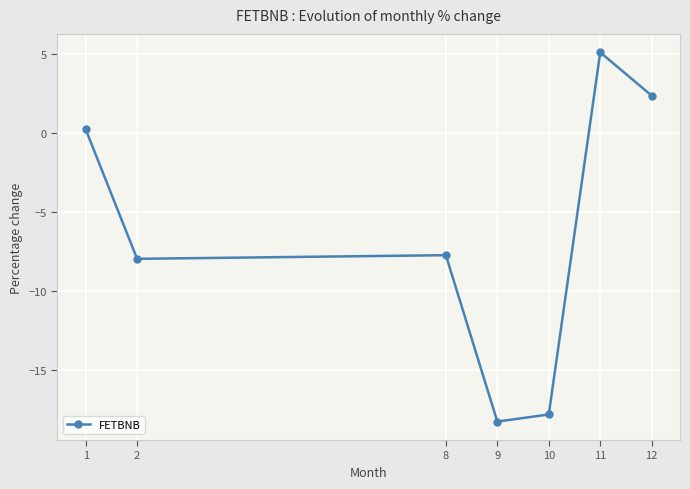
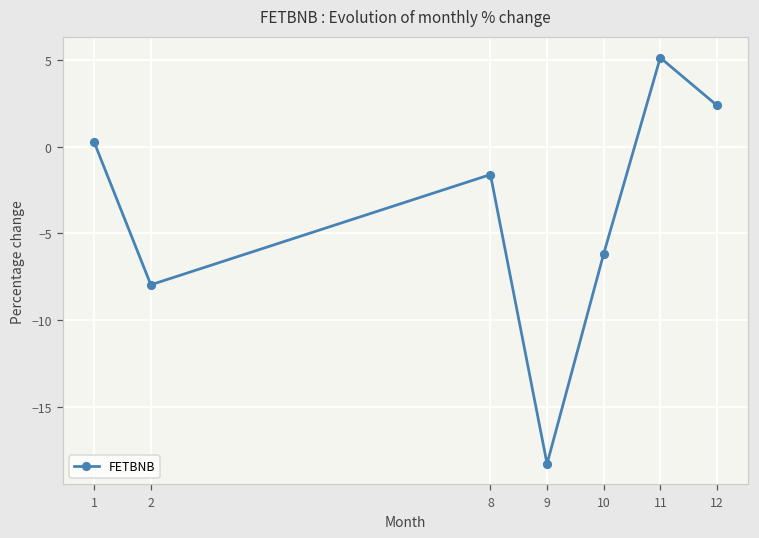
8: -7.7 -> -1.6
10: -17.8 -> -6.2
